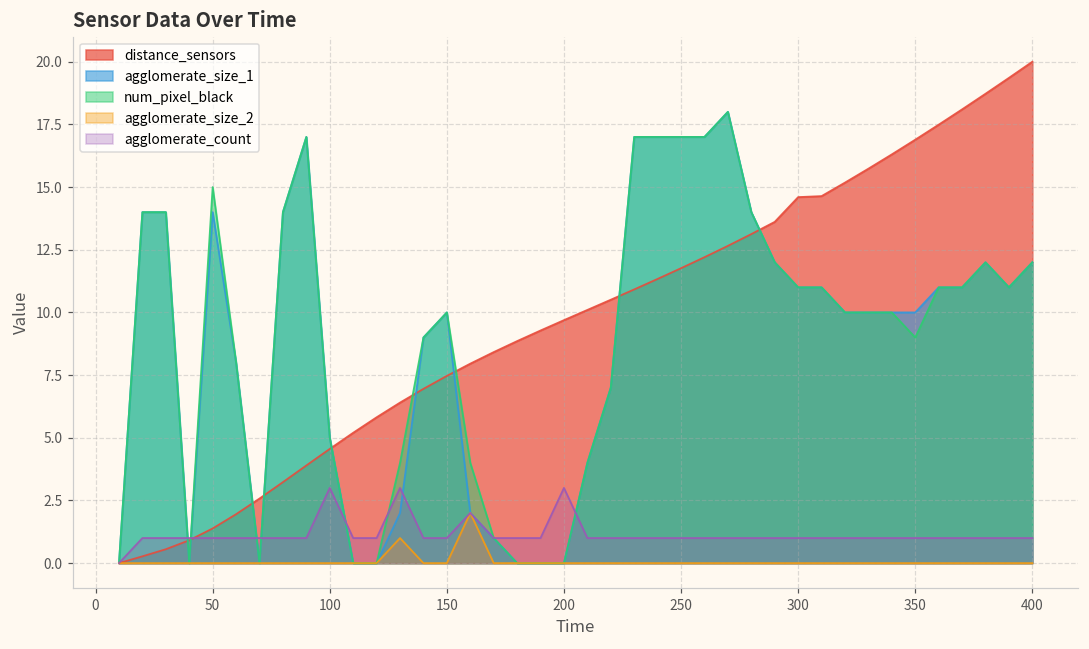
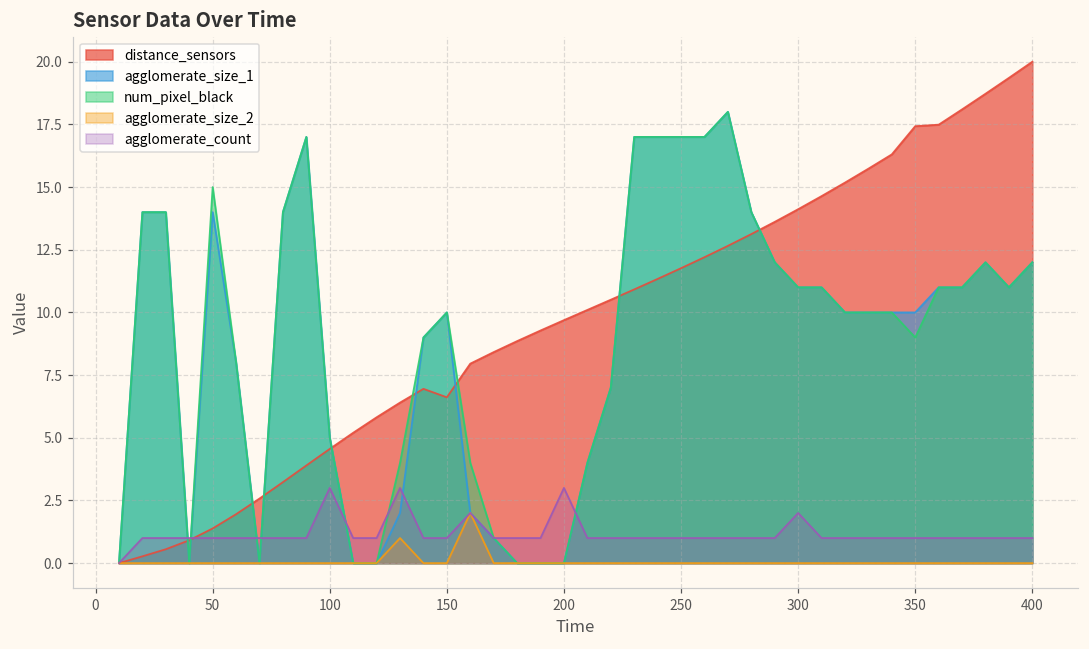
distance_sensors, 150: 7.5 -> 6.6
distance_sensors, 300: 14.6 -> 14.1
agglomerate_count, 300: 1 -> 2
distance_sensors, 350: 16.9 -> 17.4
